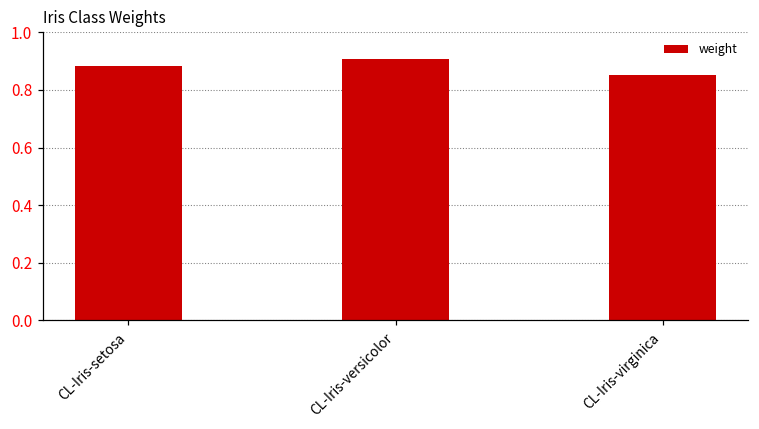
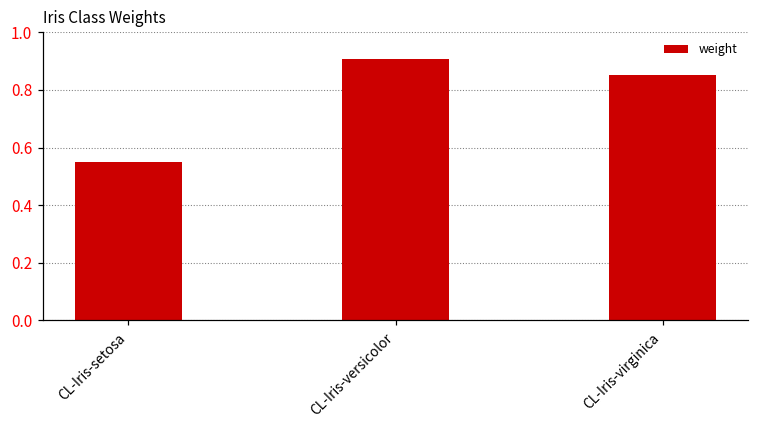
CL-Iris-setosa: 0.88 -> 0.55
